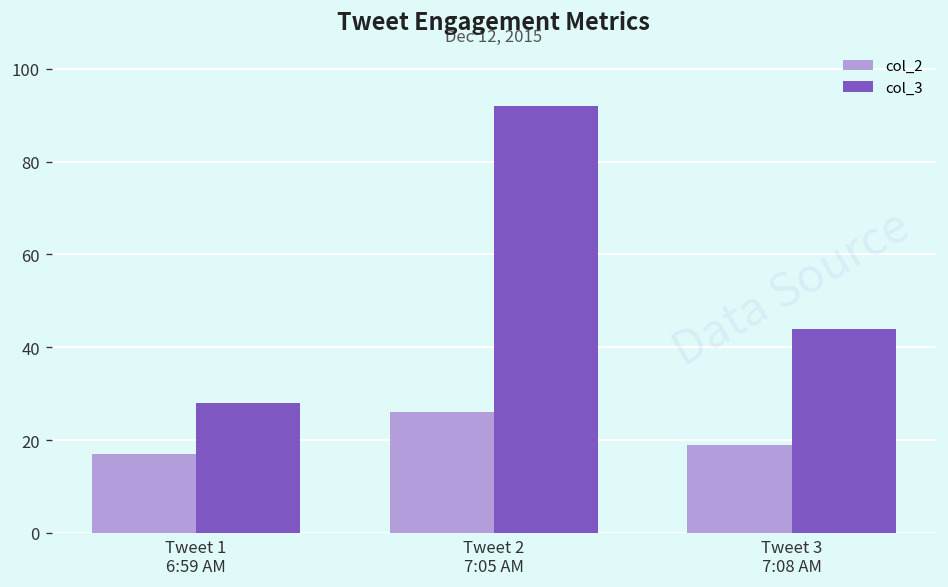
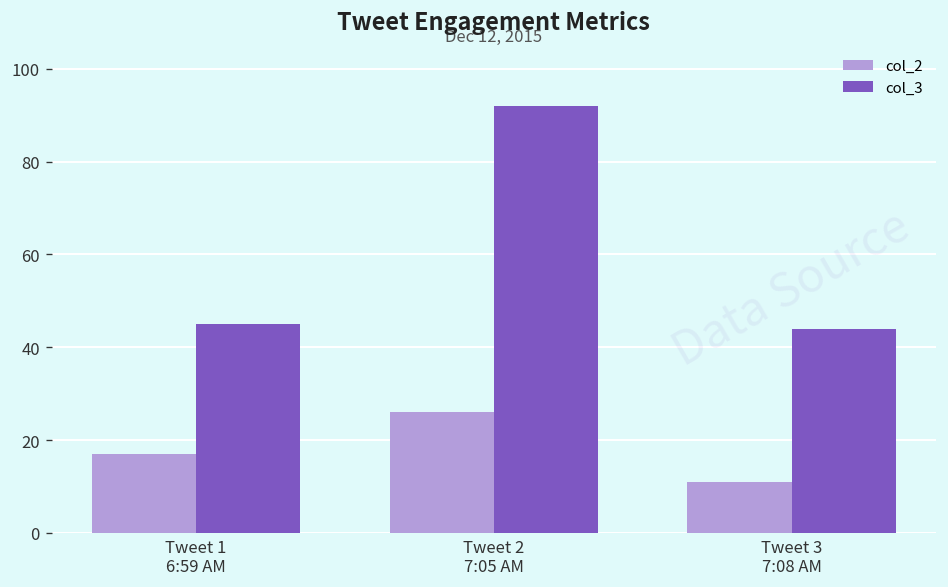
col_3, Tweet 1 6:59 AM: 28 -> 45
col_2, Tweet 3 7:08 AM: 19 -> 11
